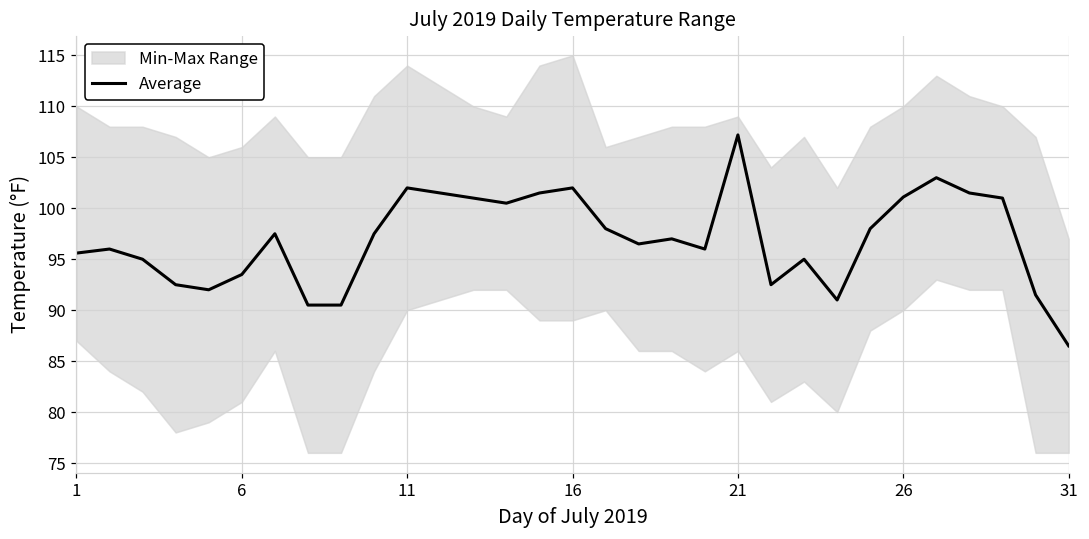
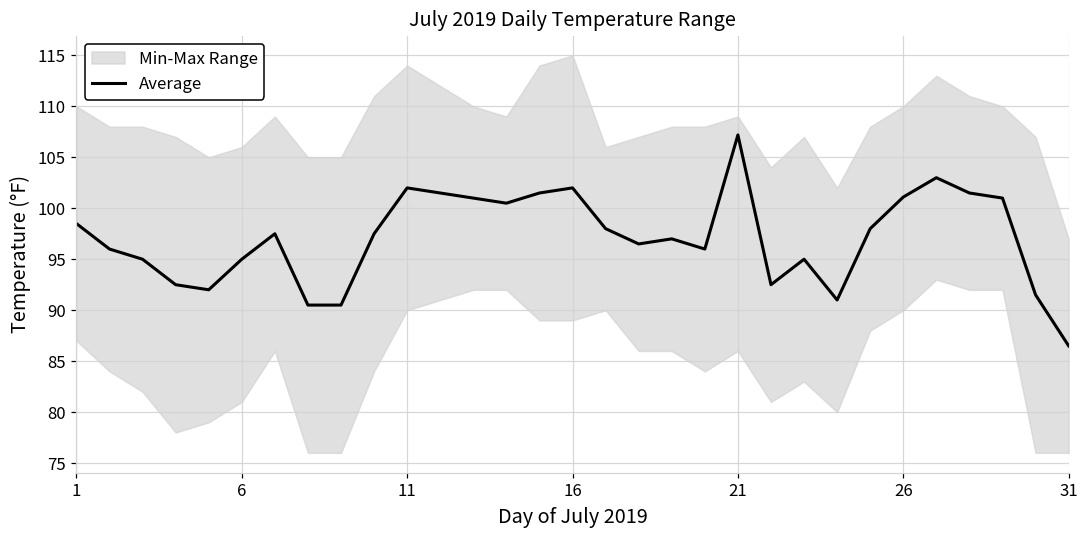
Average, 1: 96 -> 99
Average, 6: 94 -> 95
